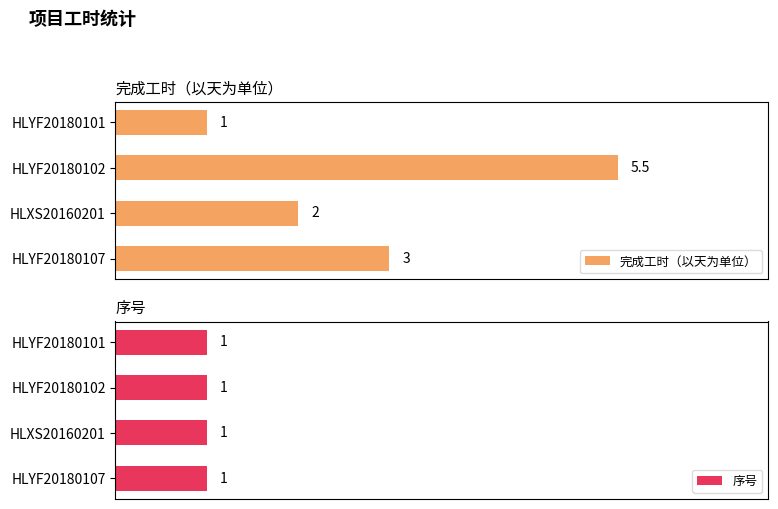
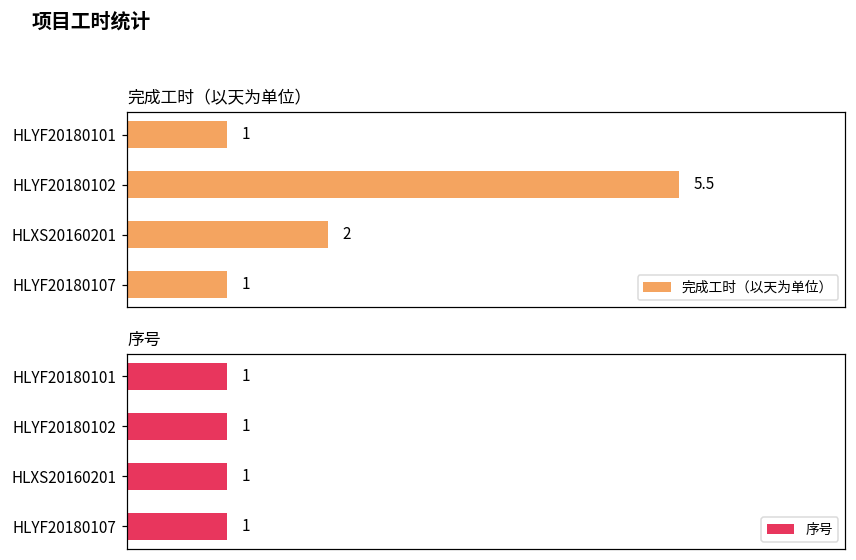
完成工时（以天为单位）, HLYF20180107: 3 -> 1
